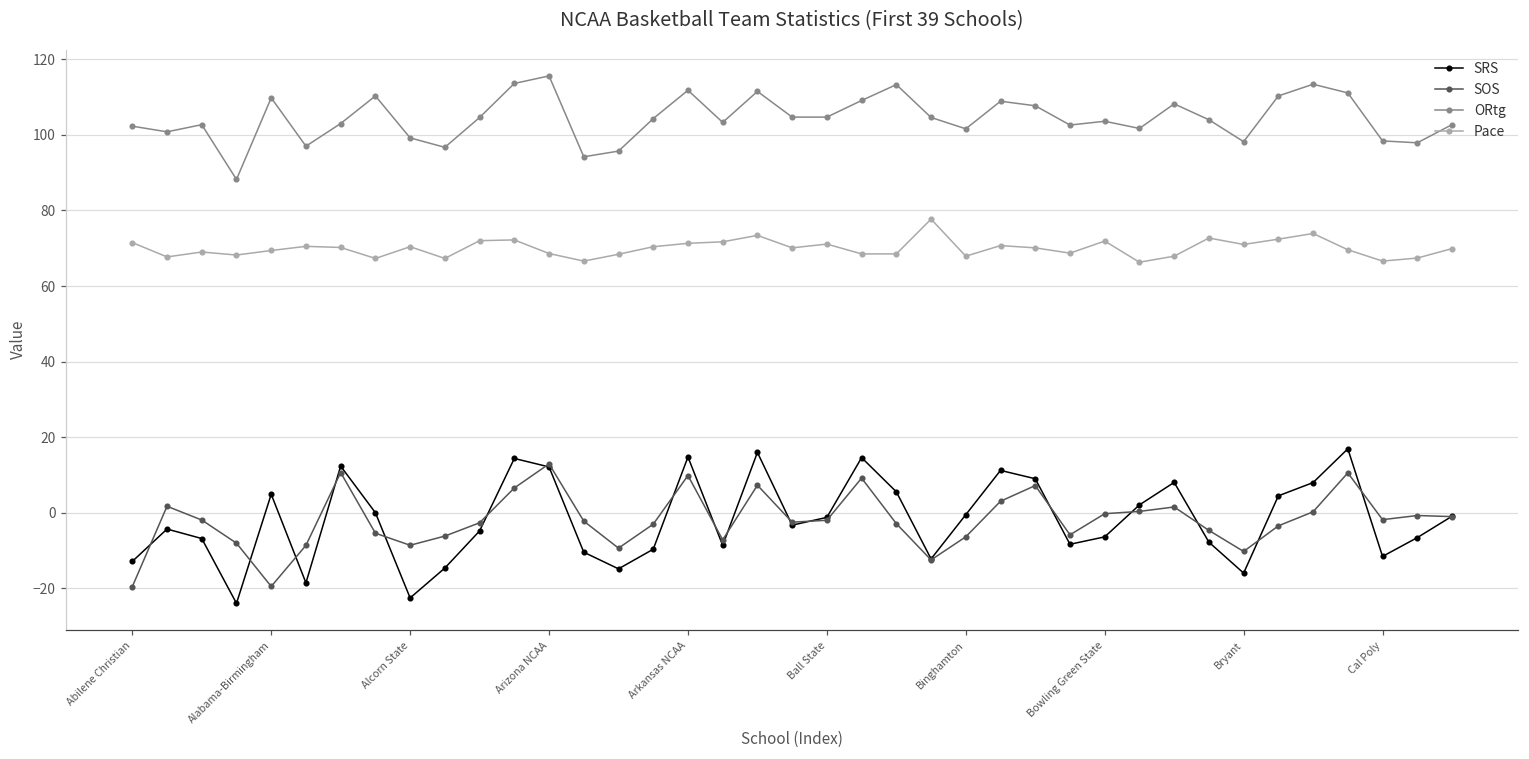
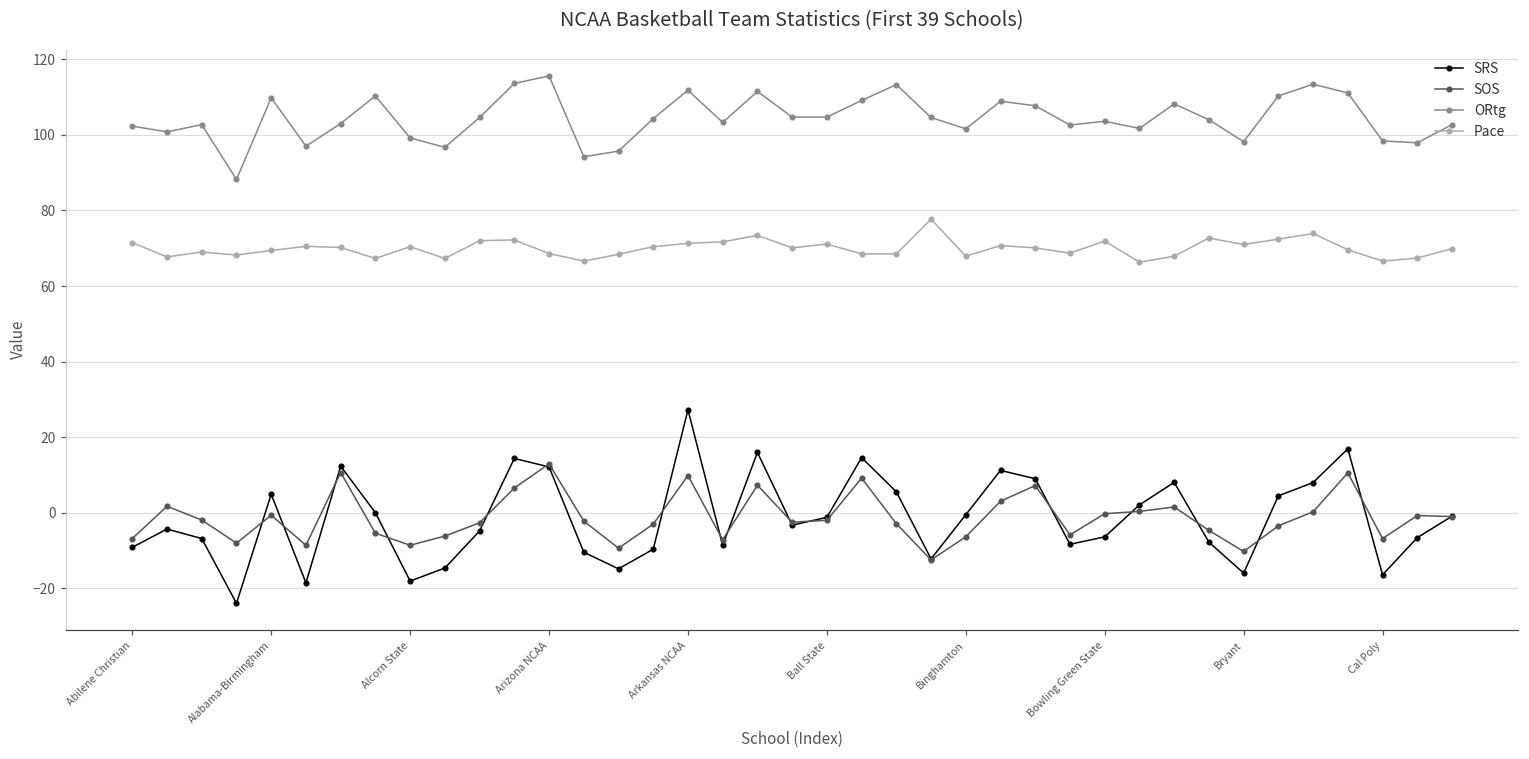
SRS, Abilene Christian: -13 -> -9
SOS, Abilene Christian: -20 -> -7
SOS, Alabama-Birmingham: -20 -> -1
SRS, Alcorn State: -23 -> -18
SRS, Arkansas NCAA: 15 -> 27
SRS, Cal Poly: -12 -> -16
SOS, Cal Poly: -2 -> -7
